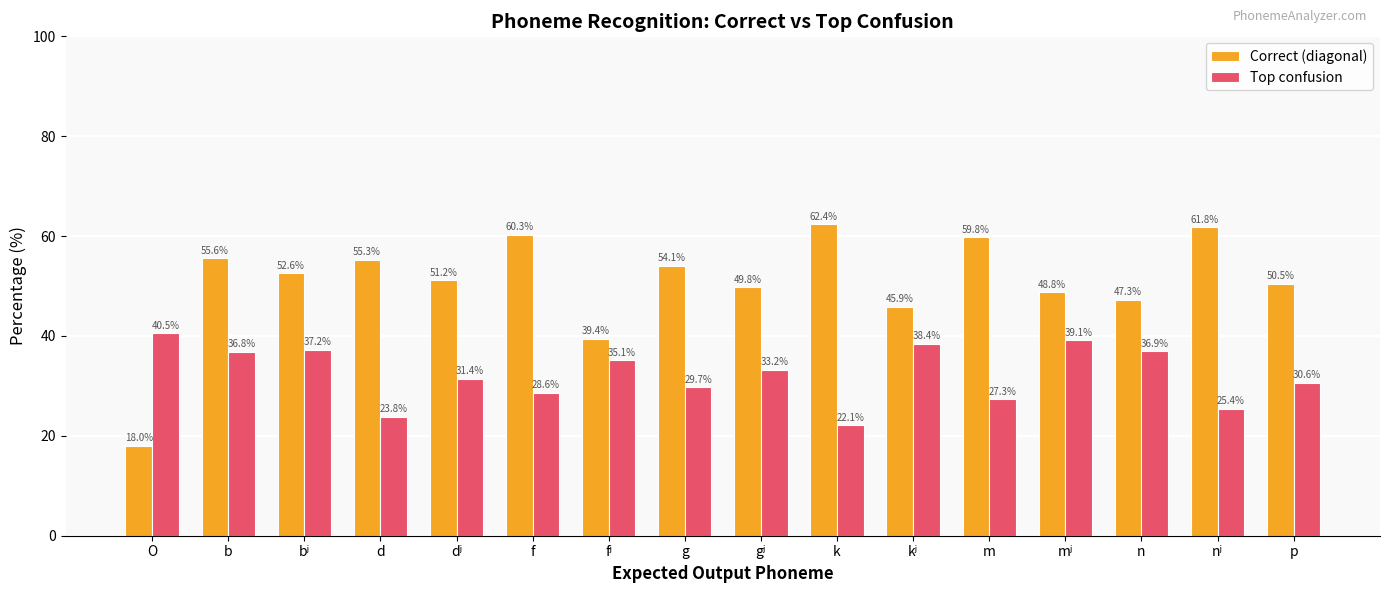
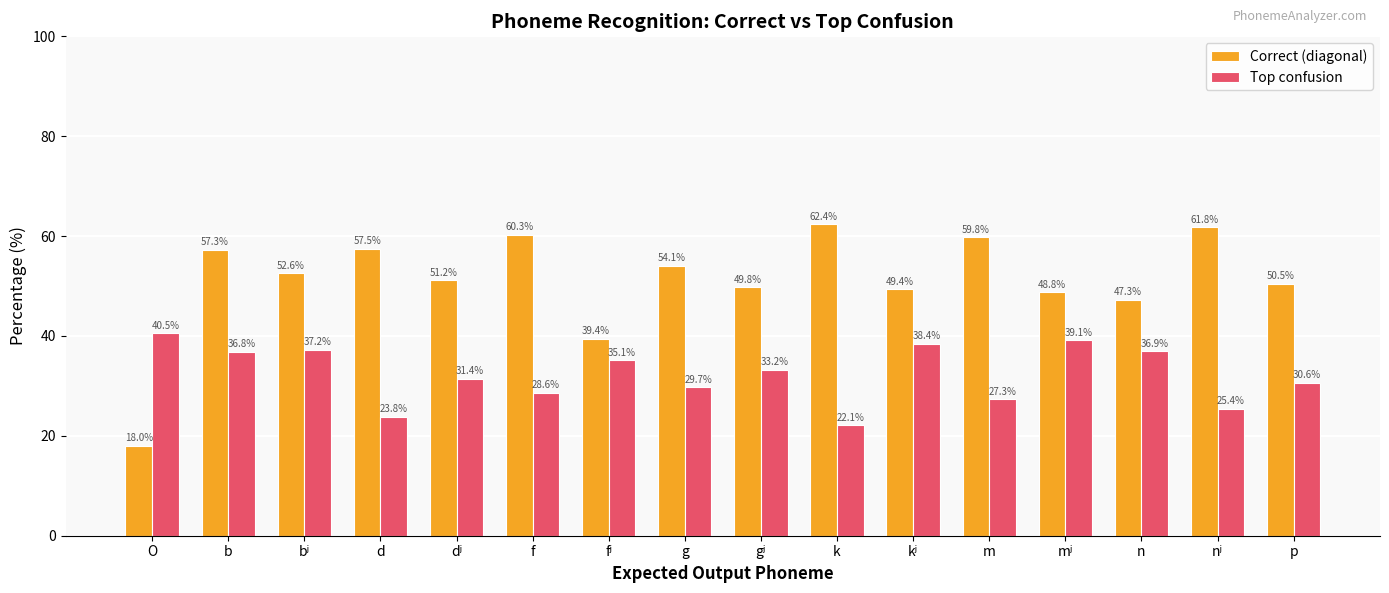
Correct (diagonal), b: 55.6% -> 57.3%
Correct (diagonal), d: 55.3% -> 57.5%
Correct (diagonal), kʲ: 45.9% -> 49.4%
